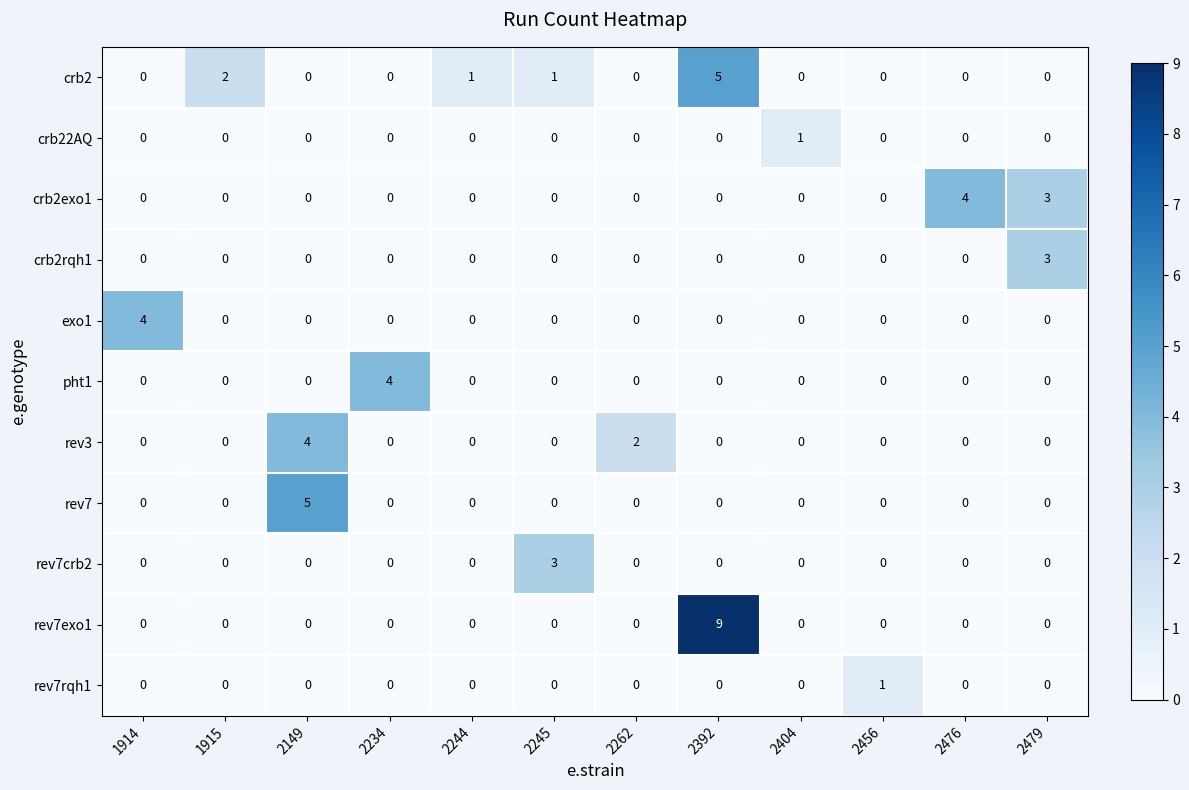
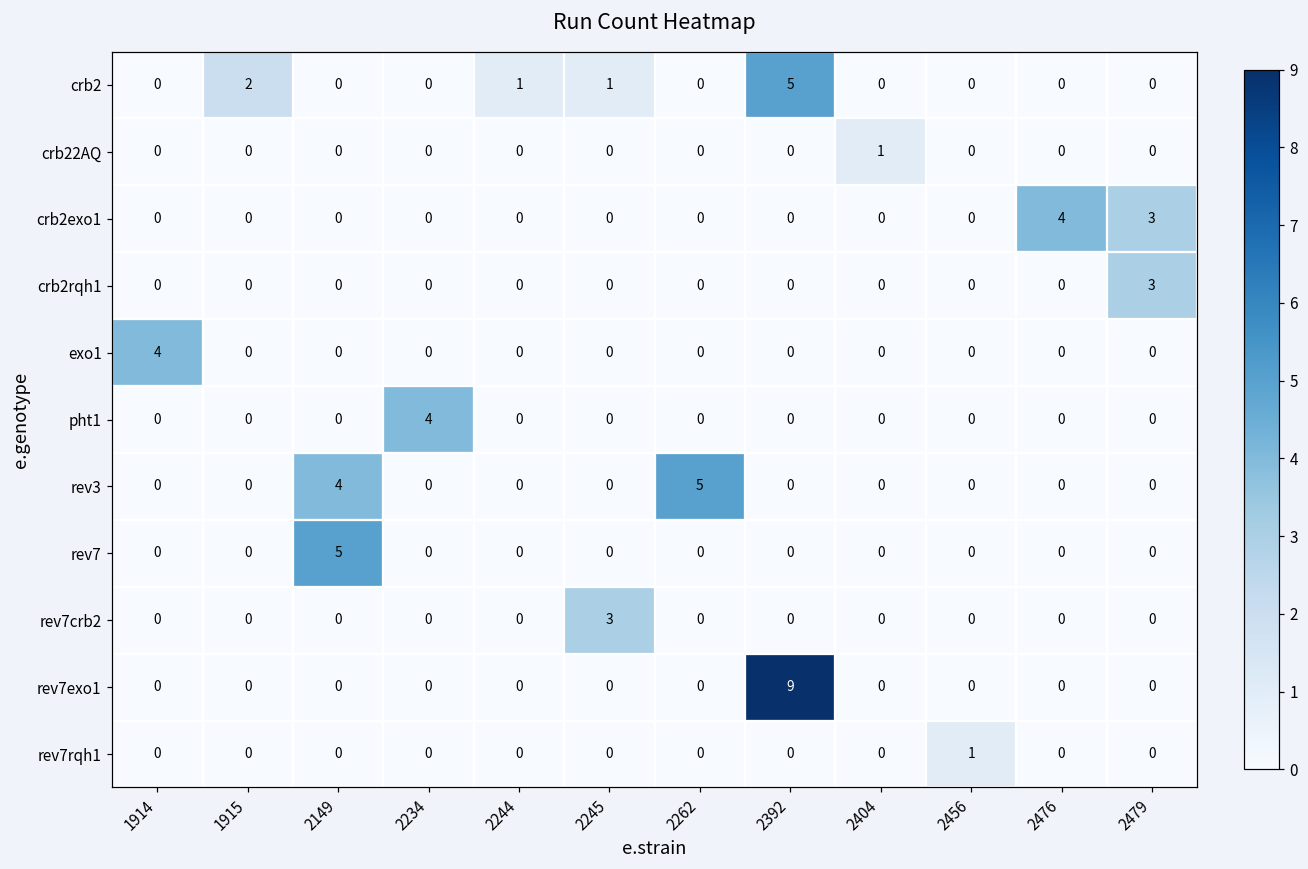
rev3, 2262: 2 -> 5
